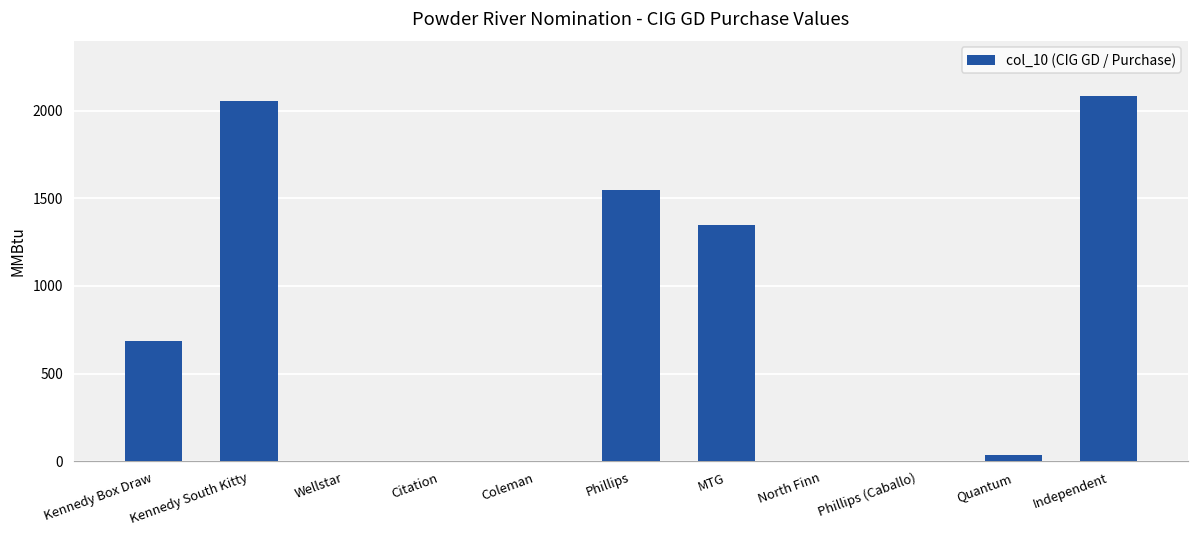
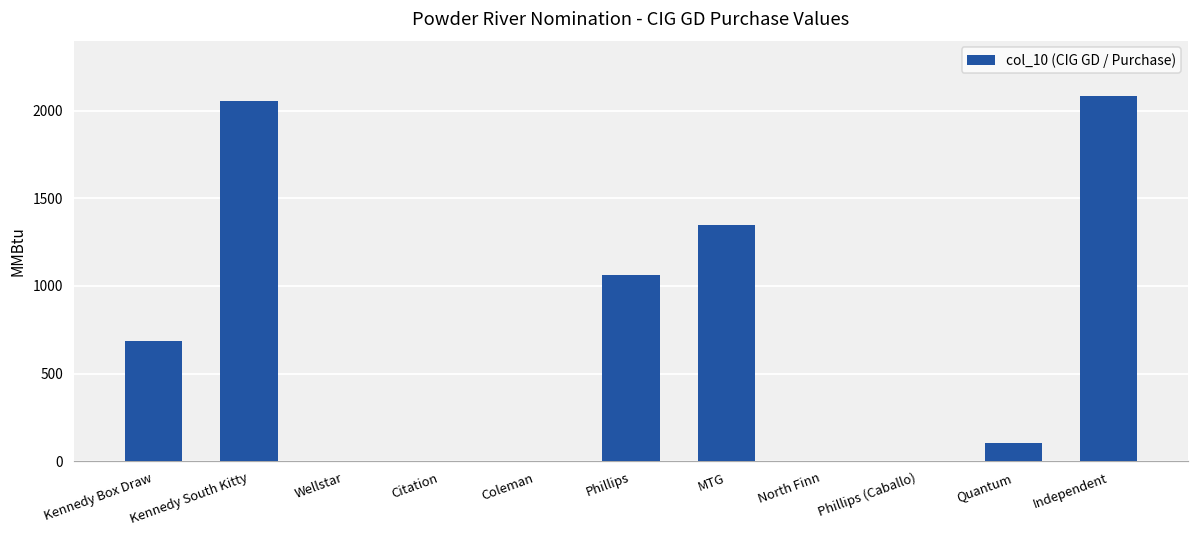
Phillips: 1550 -> 1060
Quantum: 30 -> 100
